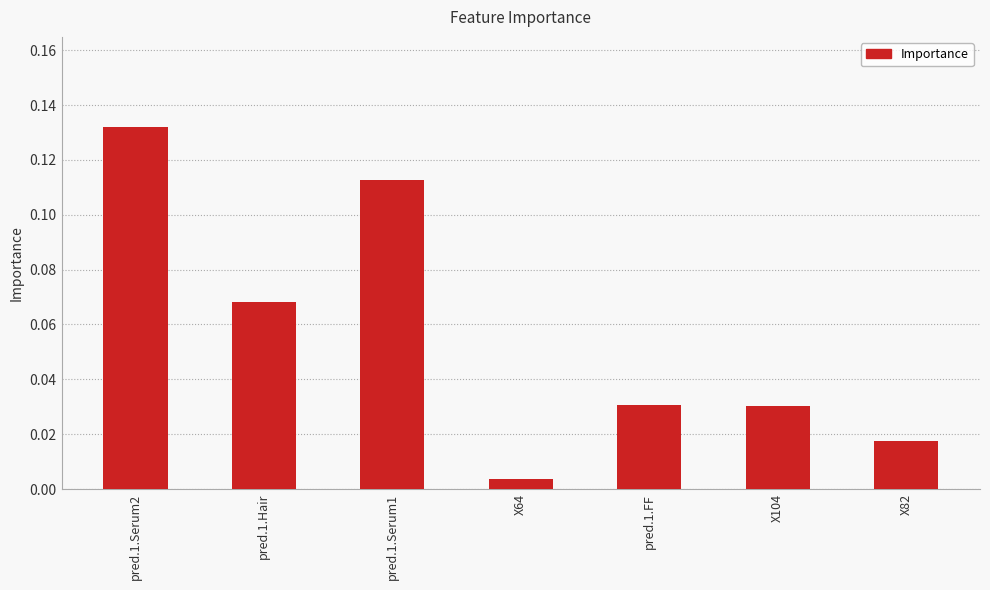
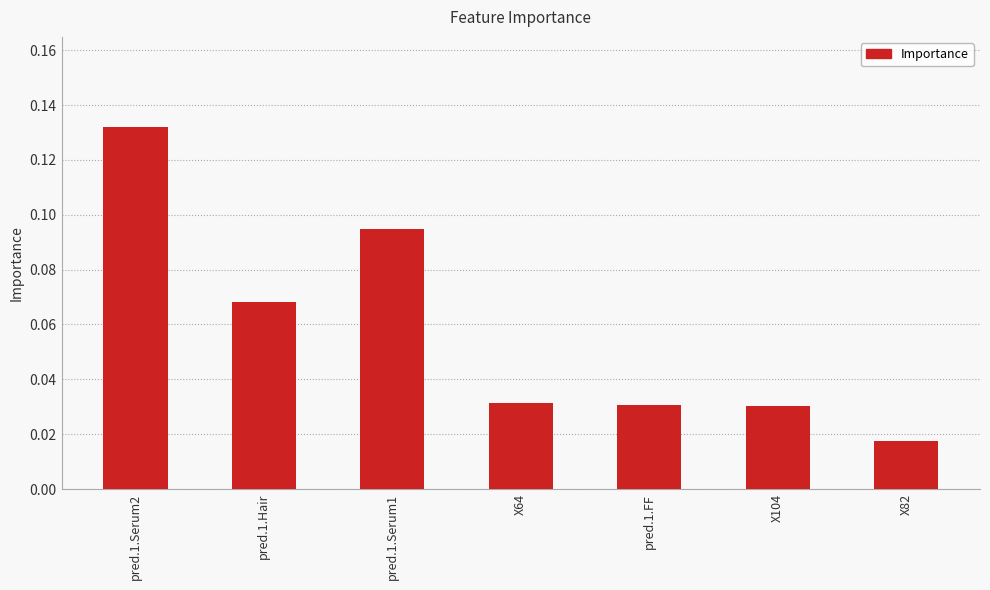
pred.1.Serum1: 0.113 -> 0.095
X64: 0.004 -> 0.031
